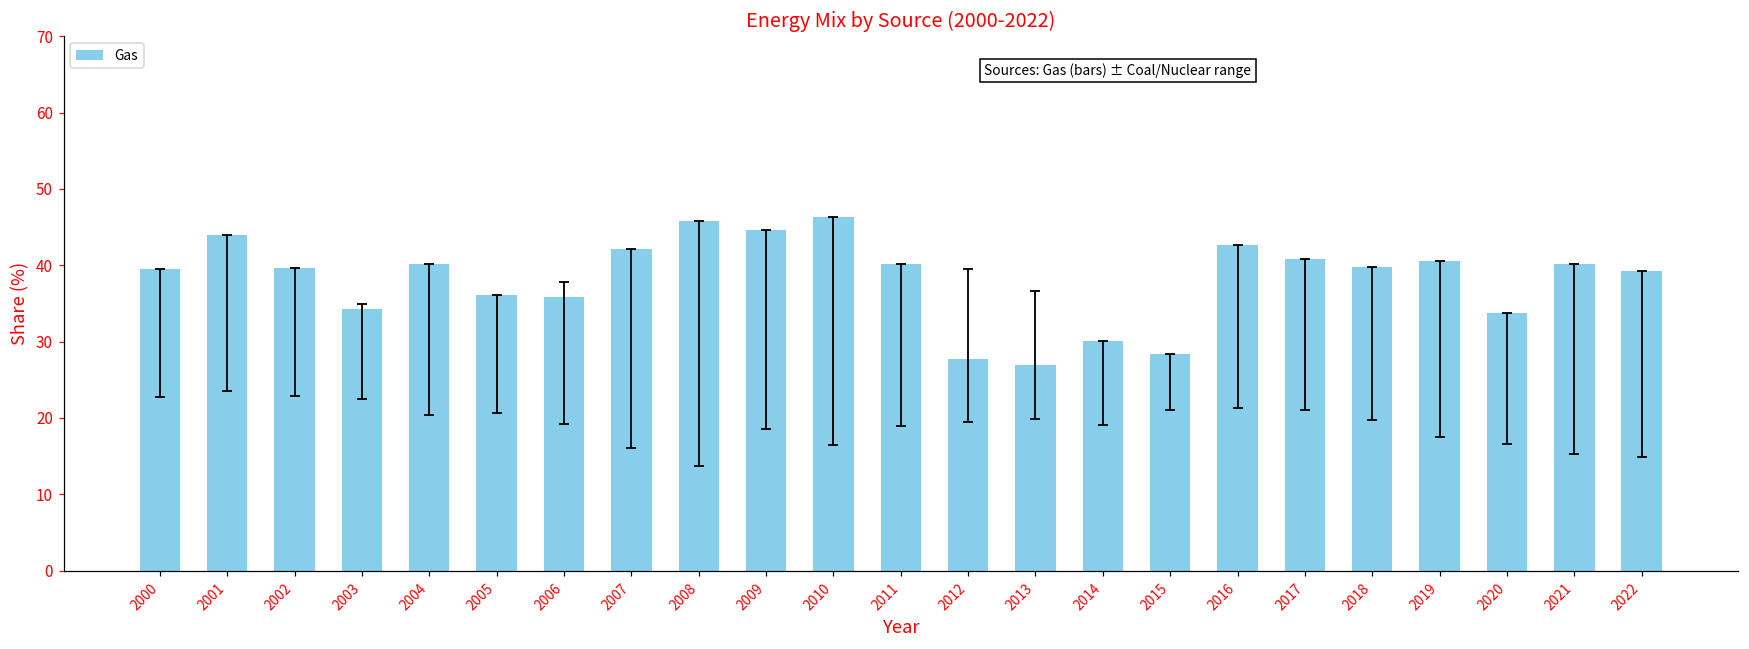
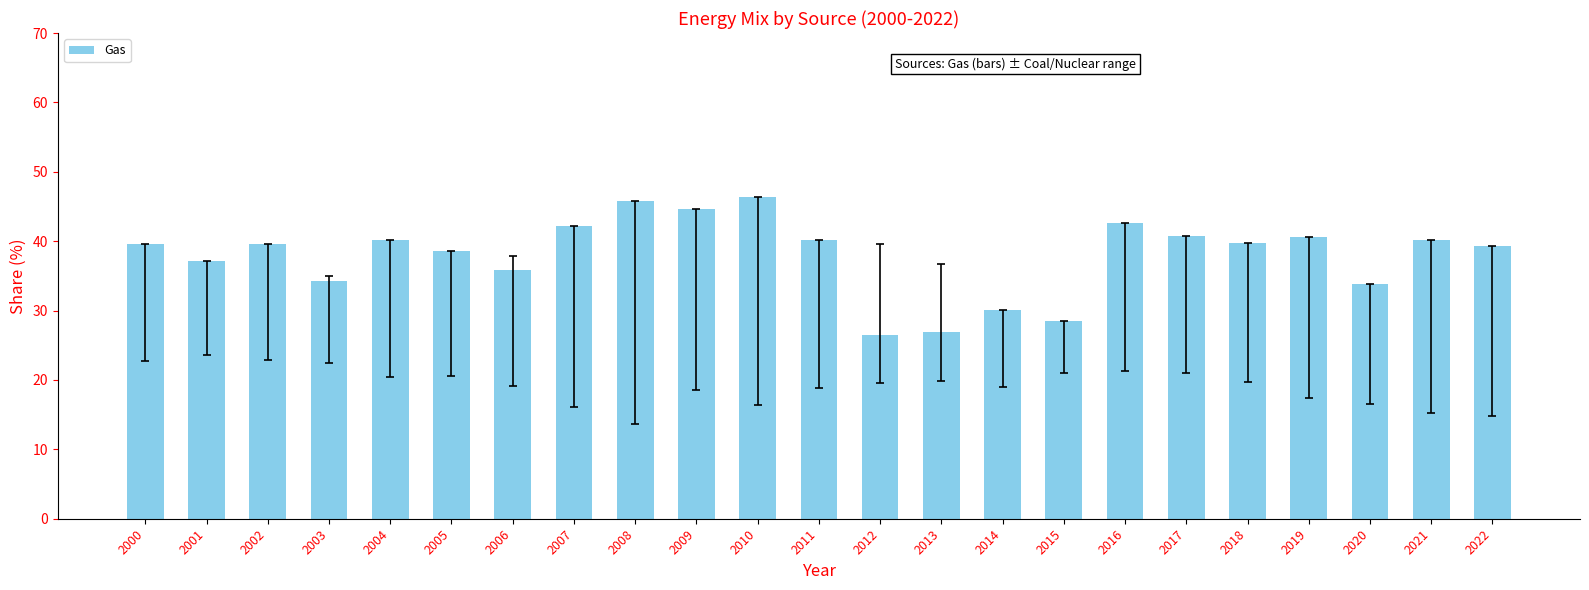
Gas, 2001: 44 -> 37
Gas, 2005: 36 -> 39
Gas, 2012: 28 -> 26
